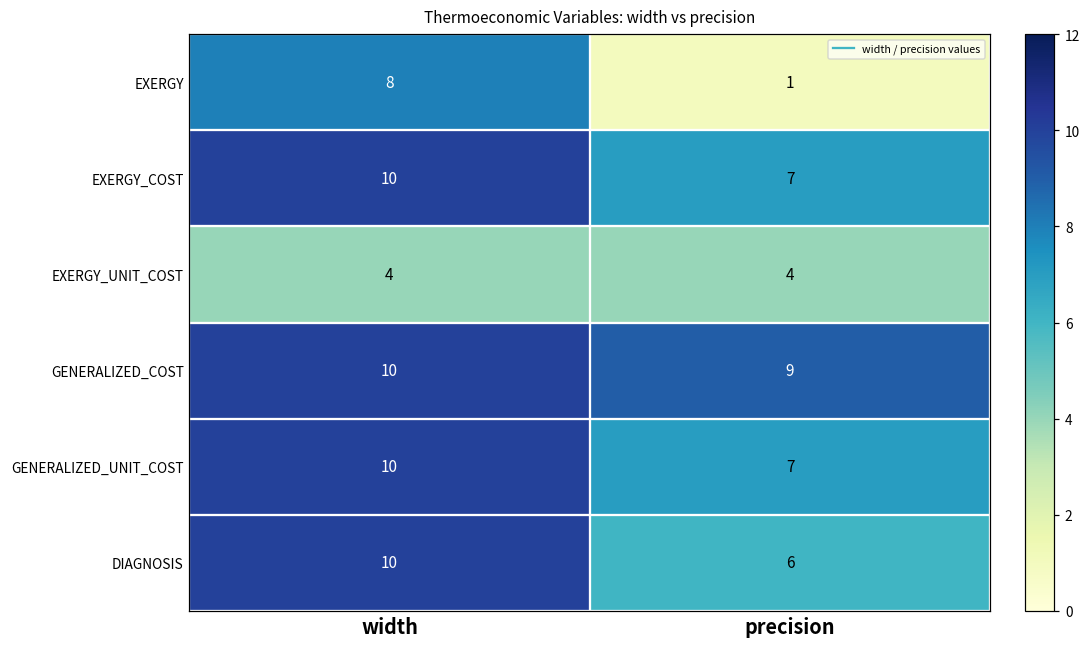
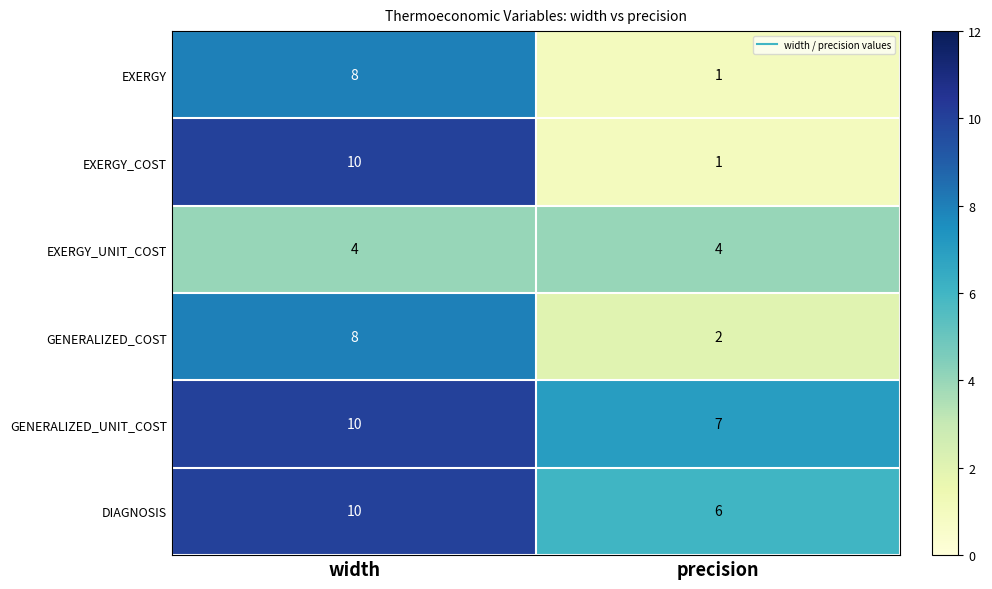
EXERGY_COST, precision: 7 -> 1
GENERALIZED_COST, width: 10 -> 8
GENERALIZED_COST, precision: 9 -> 2
